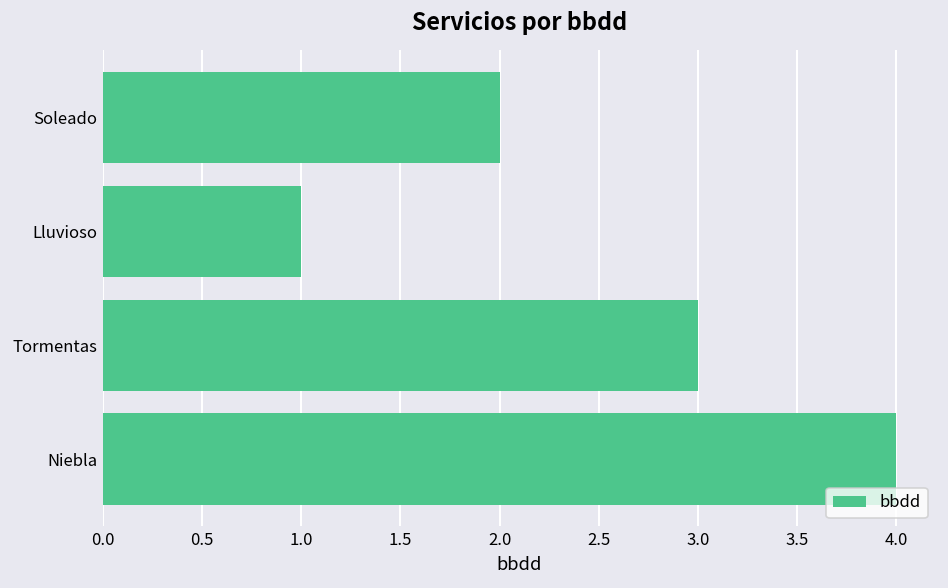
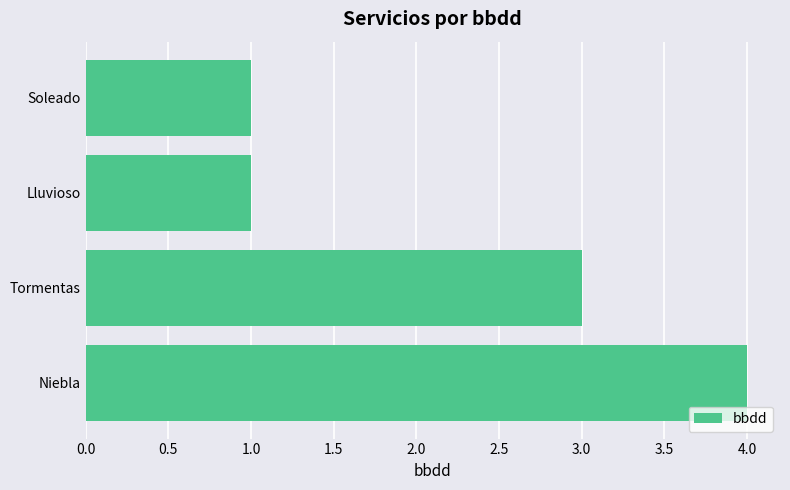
Soleado: 2 -> 1
